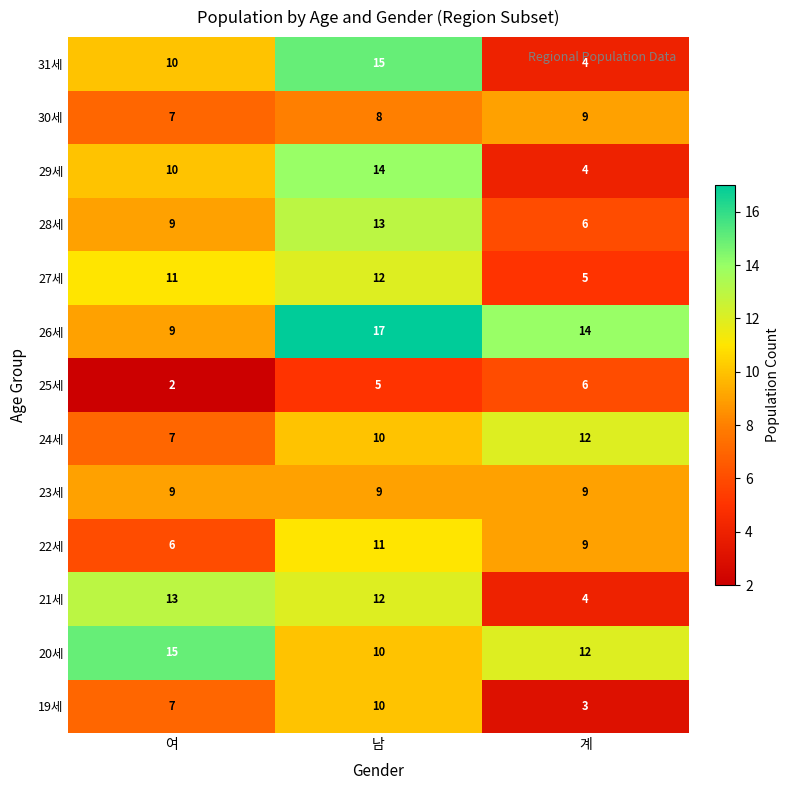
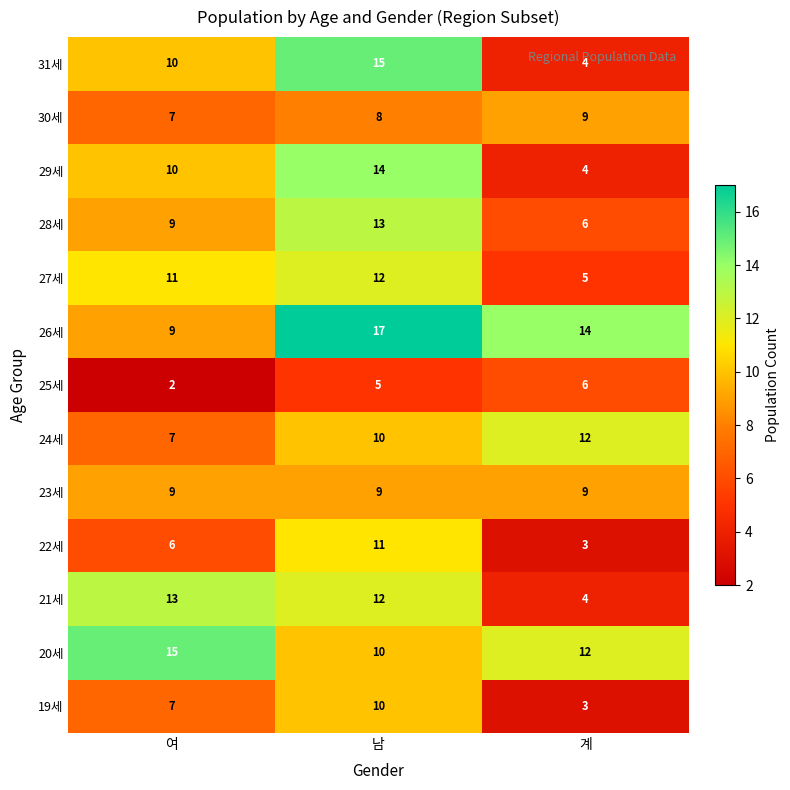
22세, 계: 9 -> 3
